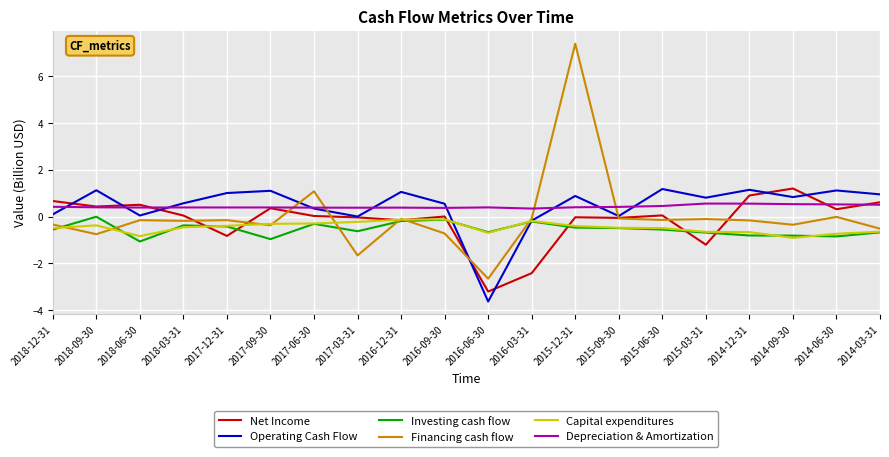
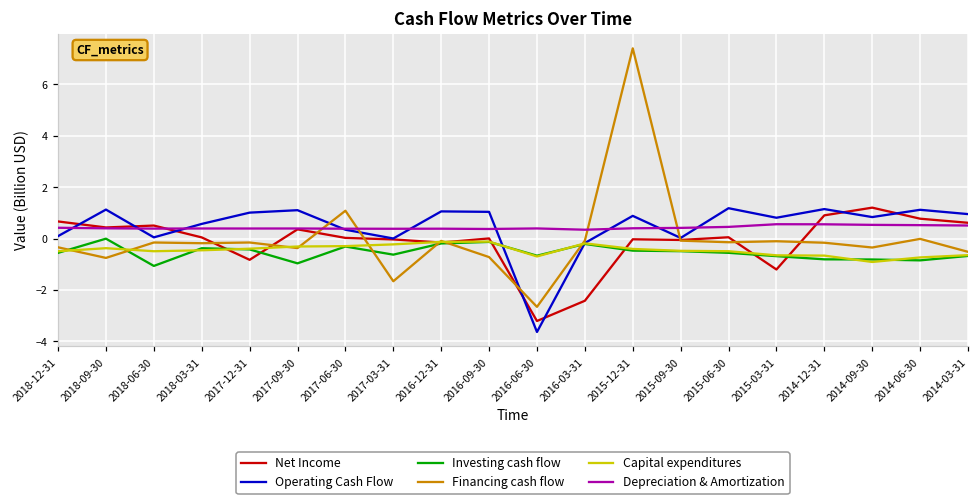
Capital expenditures, 2018-06-30: -0.8 -> -0.5
Operating Cash Flow, 2016-09-30: 0.6 -> 1.0
Net Income, 2014-06-30: 0.3 -> 0.8
